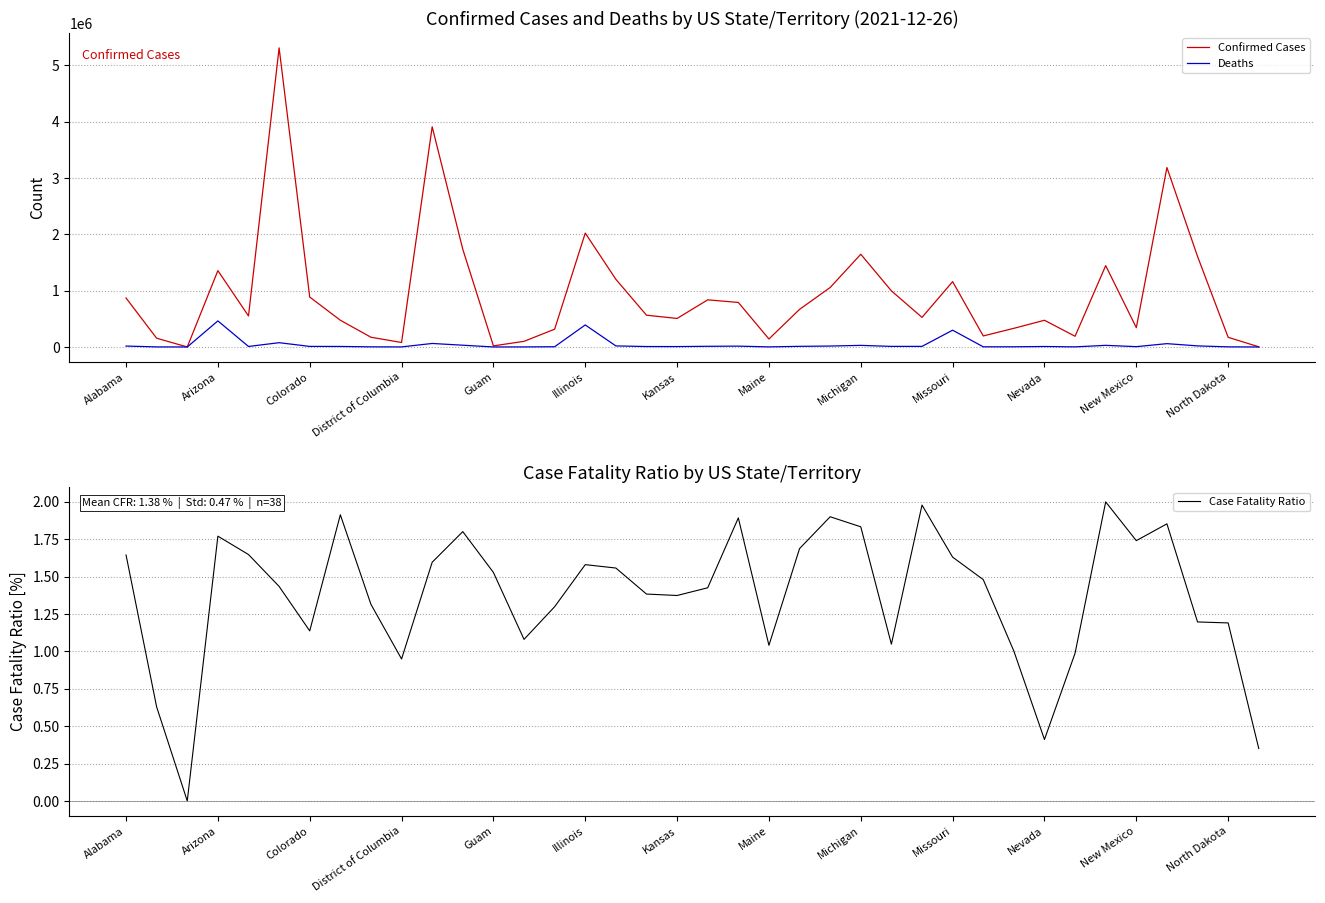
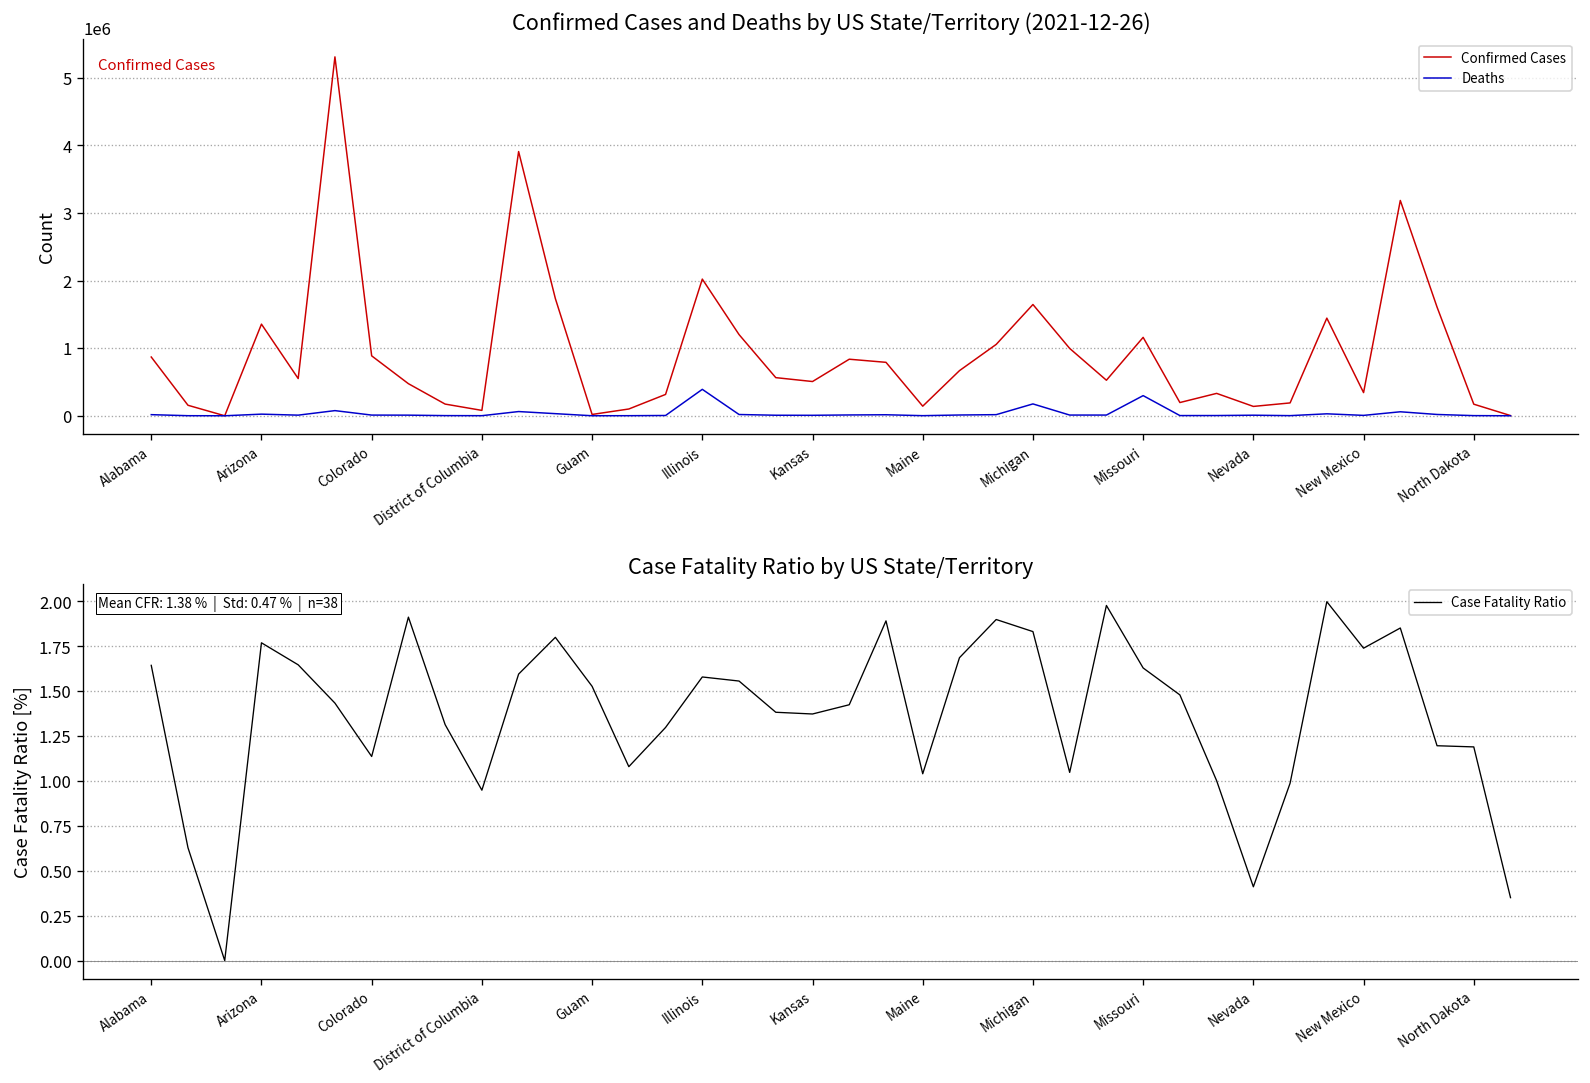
Confirmed Cases and Deaths by US State/Territory (2021-12-26), Deaths, Arizona: 500000 -> 0
Confirmed Cases and Deaths by US State/Territory (2021-12-26), Deaths, Michigan: 0 -> 200000
Confirmed Cases and Deaths by US State/Territory (2021-12-26), Confirmed Cases, Nevada: 500000 -> 100000
